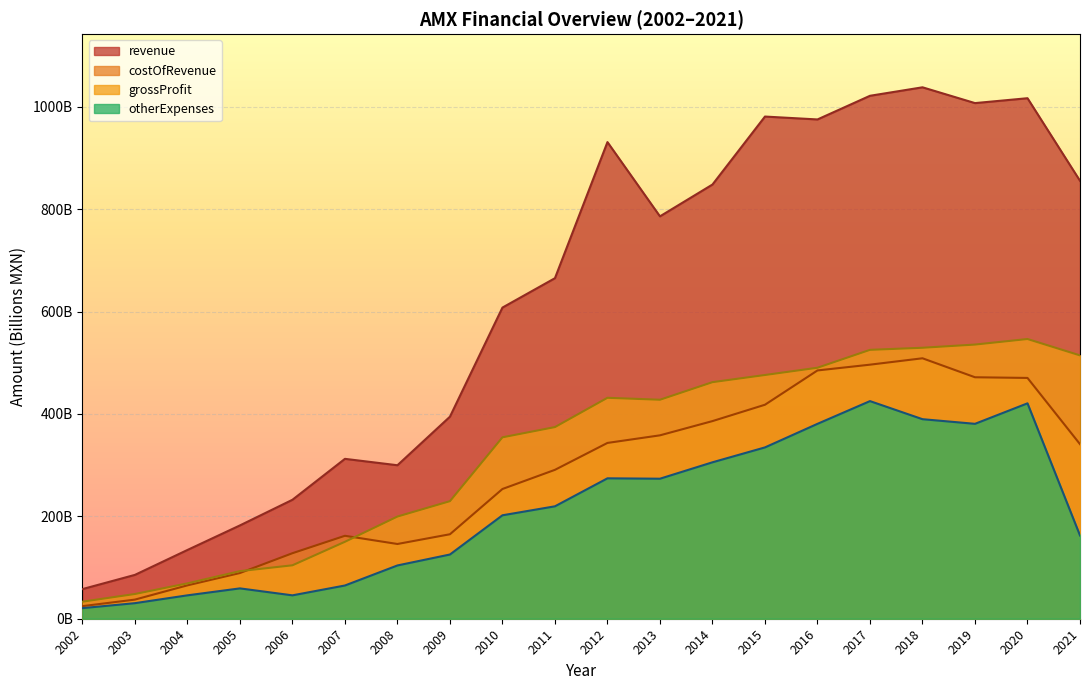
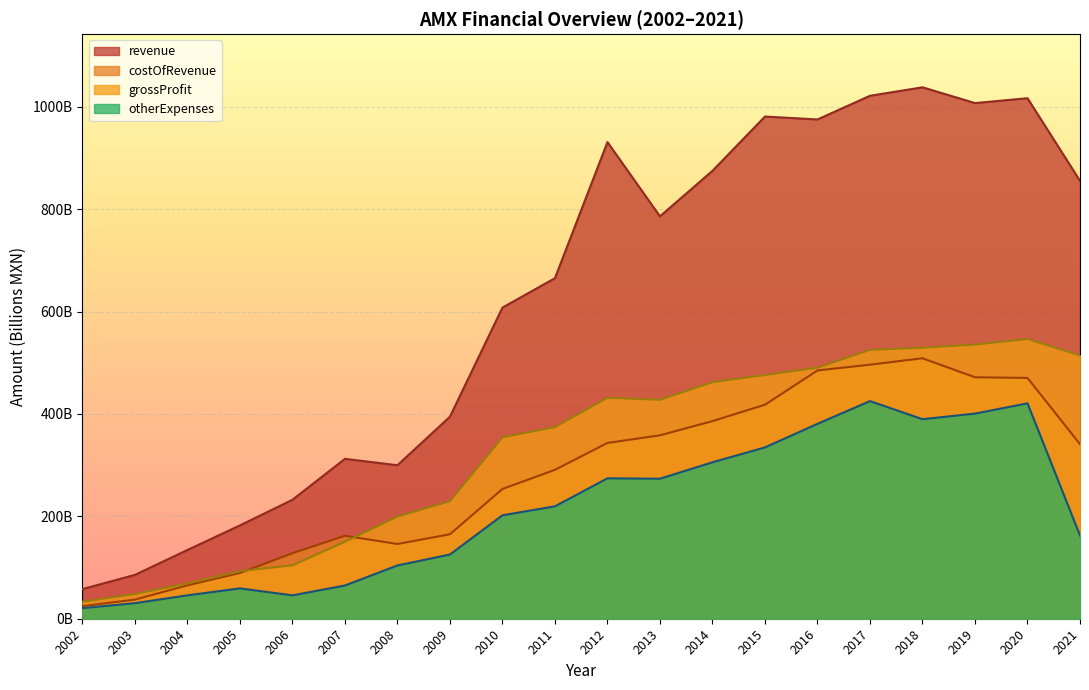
revenue, 2014: 850000000000 -> 880000000000
otherExpenses, 2019: 380000000000 -> 400000000000
